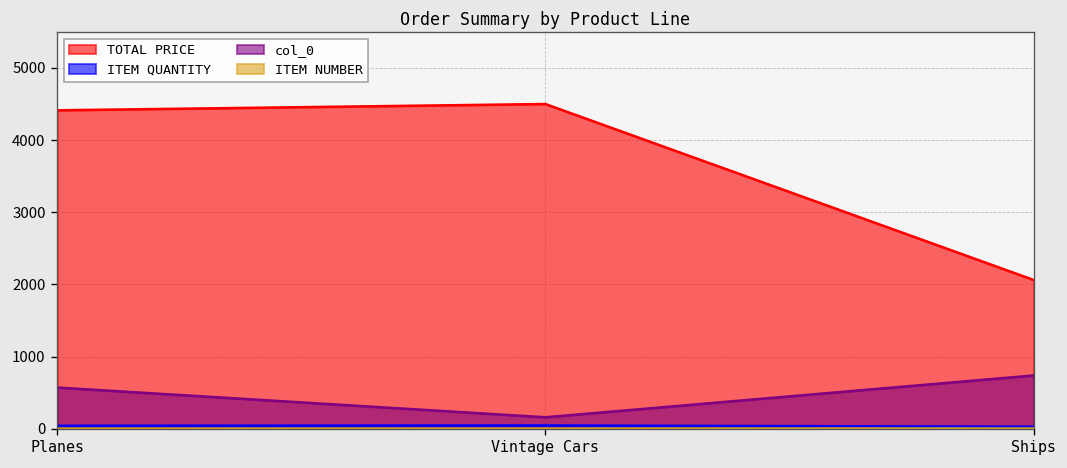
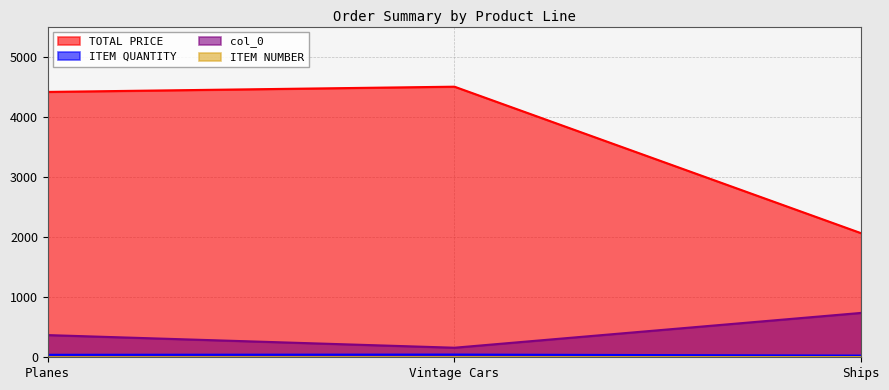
col_0, Planes: 600 -> 400
